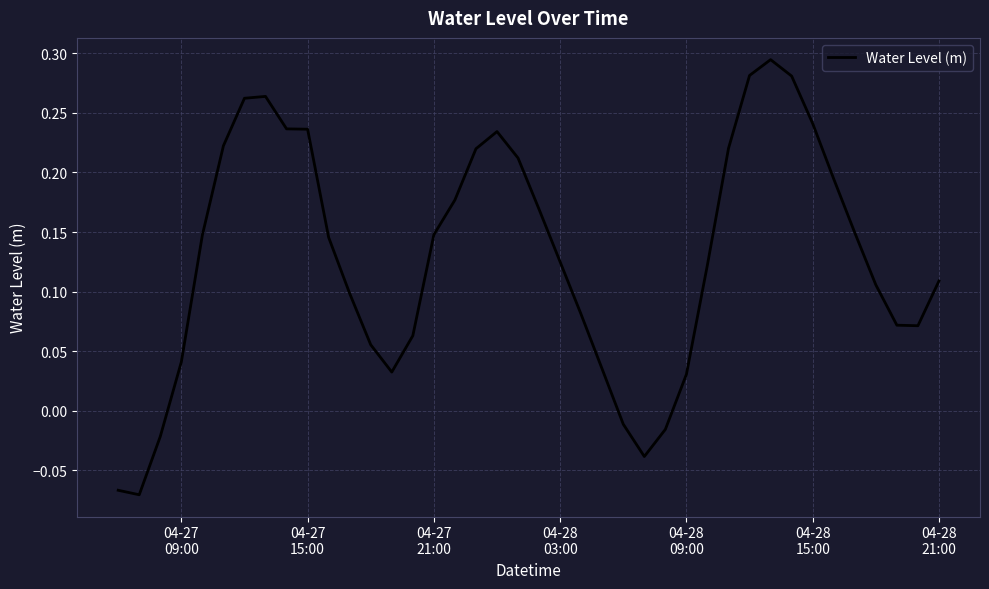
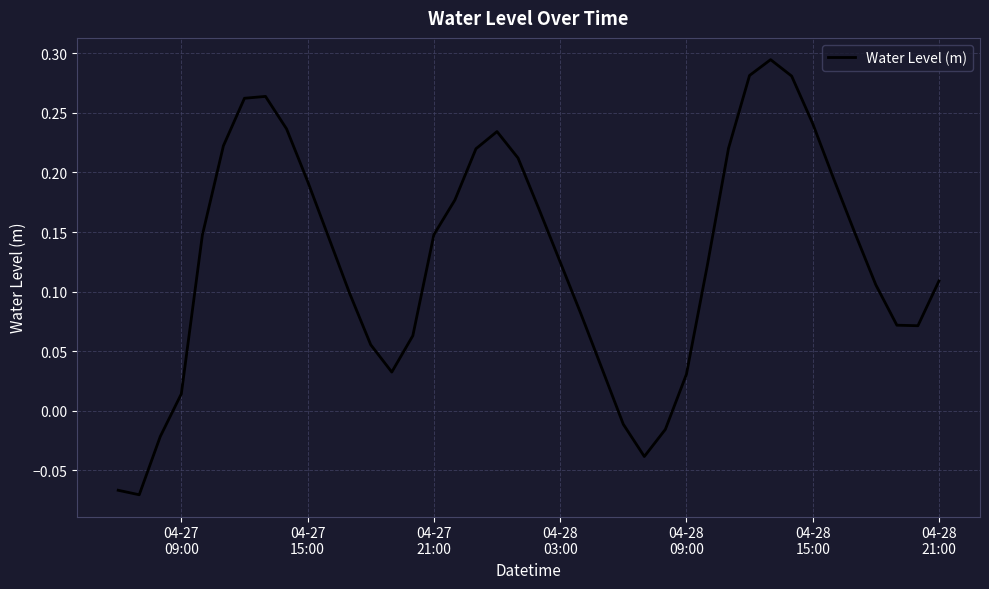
04-27 09:00: 0.041 -> 0.014
04-27 15:00: 0.236 -> 0.193
